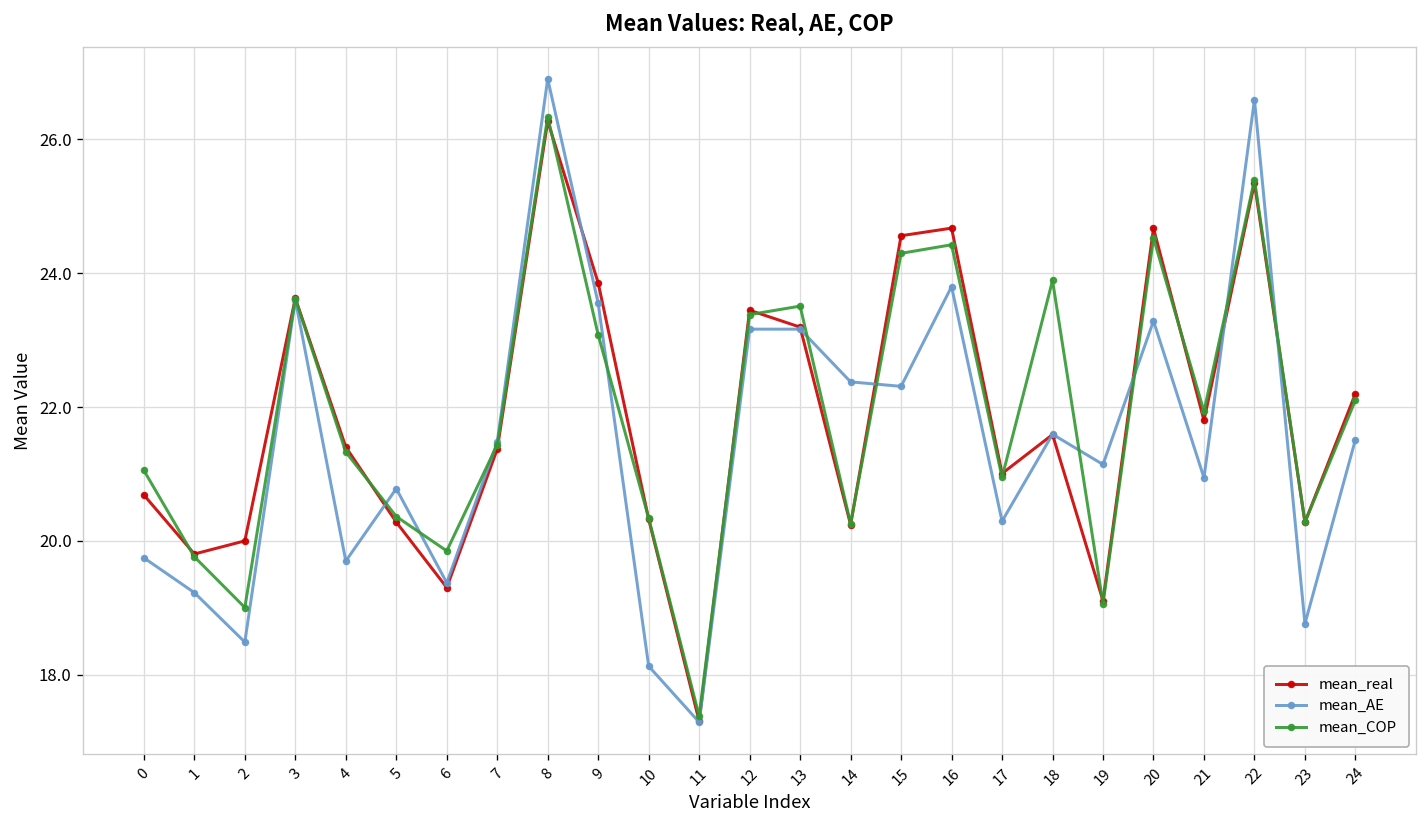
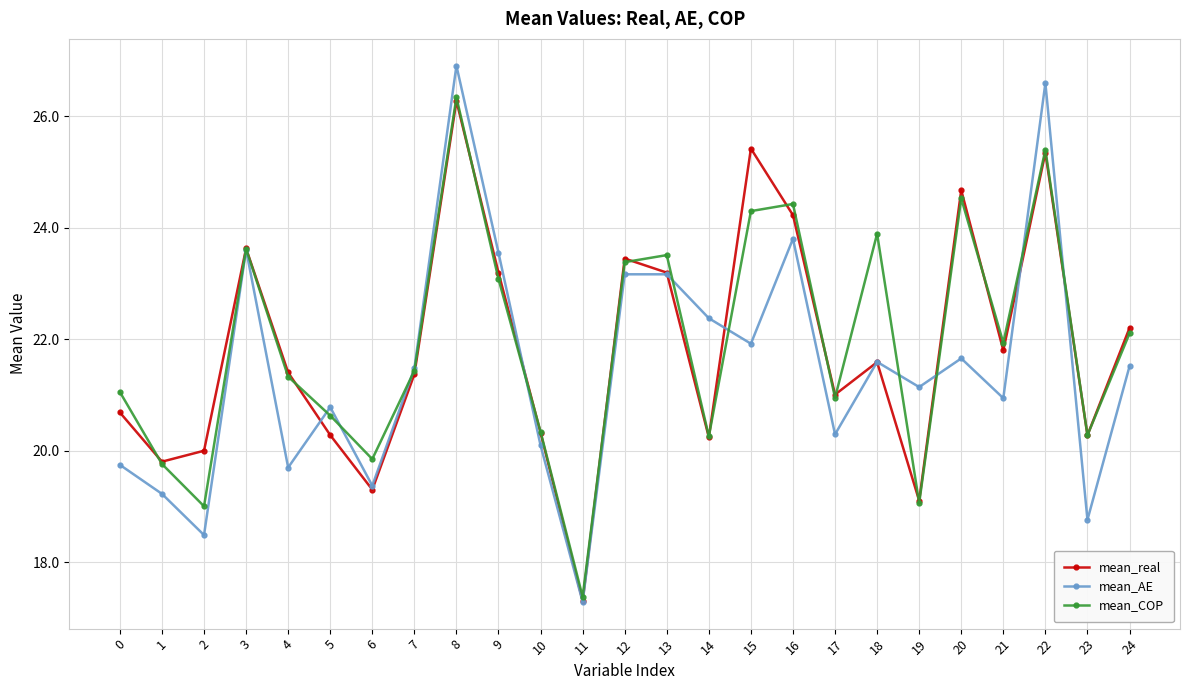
mean_COP, 5: 20.4 -> 20.6
mean_real, 9: 23.9 -> 23.2
mean_AE, 10: 18.1 -> 20.1
mean_real, 15: 24.6 -> 25.4
mean_AE, 15: 22.3 -> 21.9
mean_real, 16: 24.7 -> 24.2
mean_AE, 20: 23.3 -> 21.7
